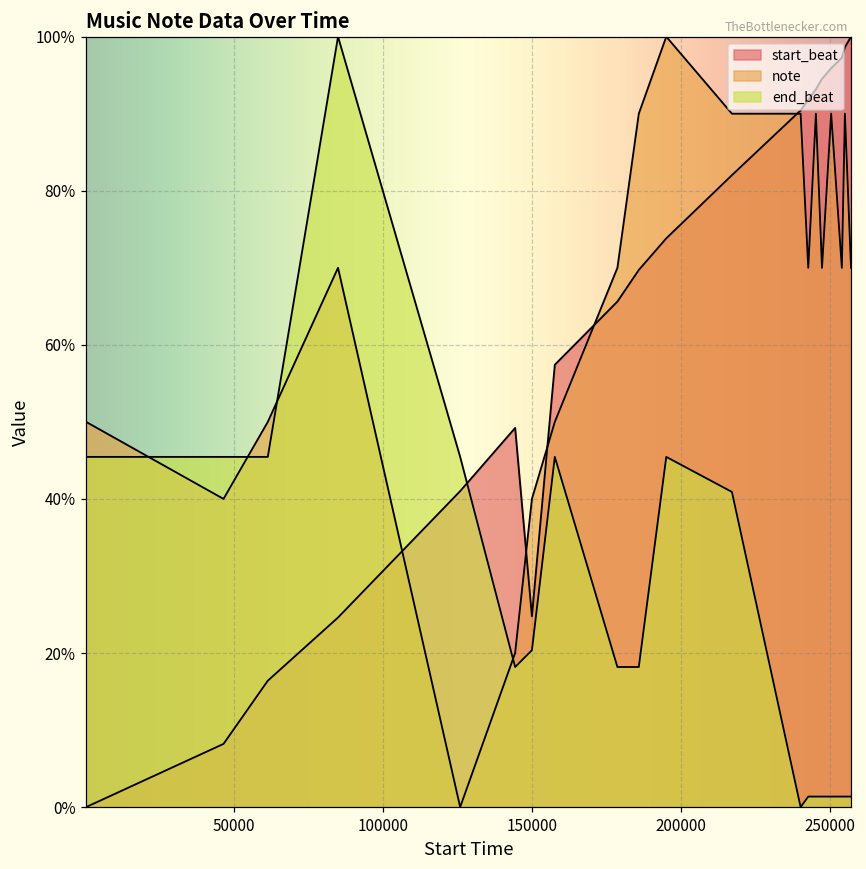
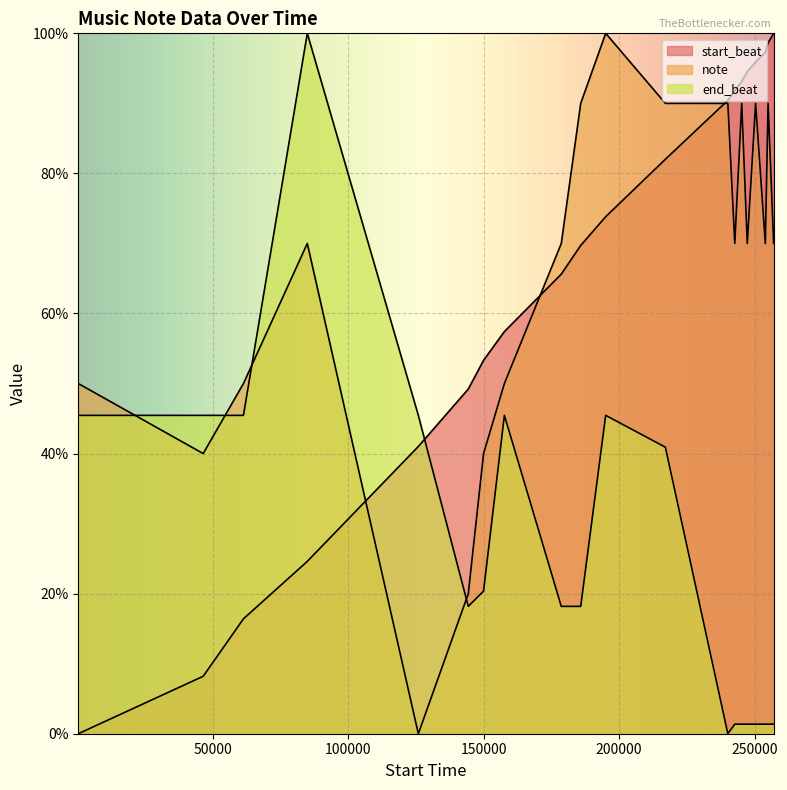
start_beat, 150000: 25% -> 53%
